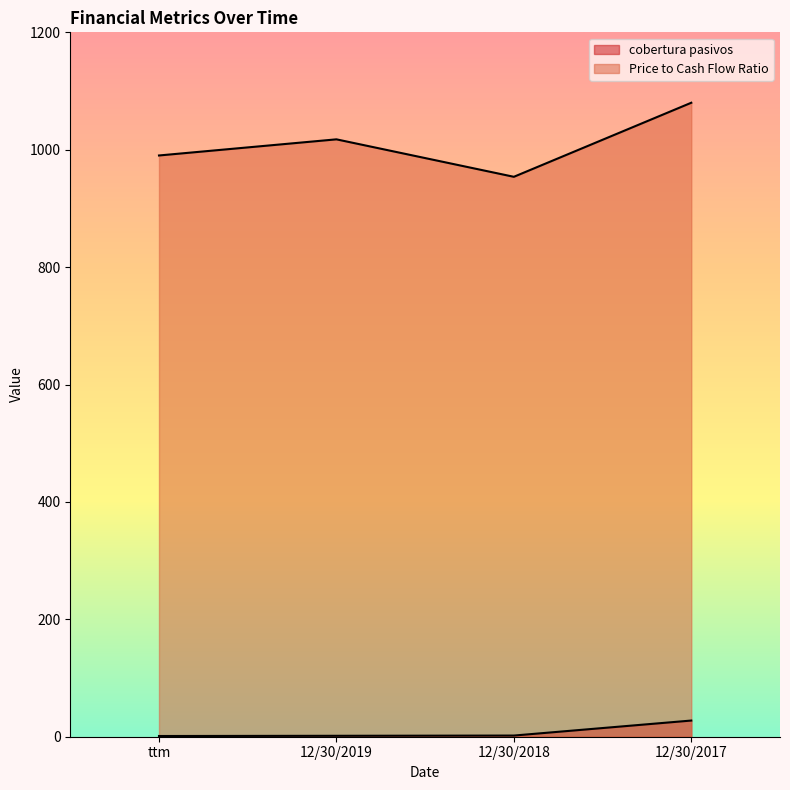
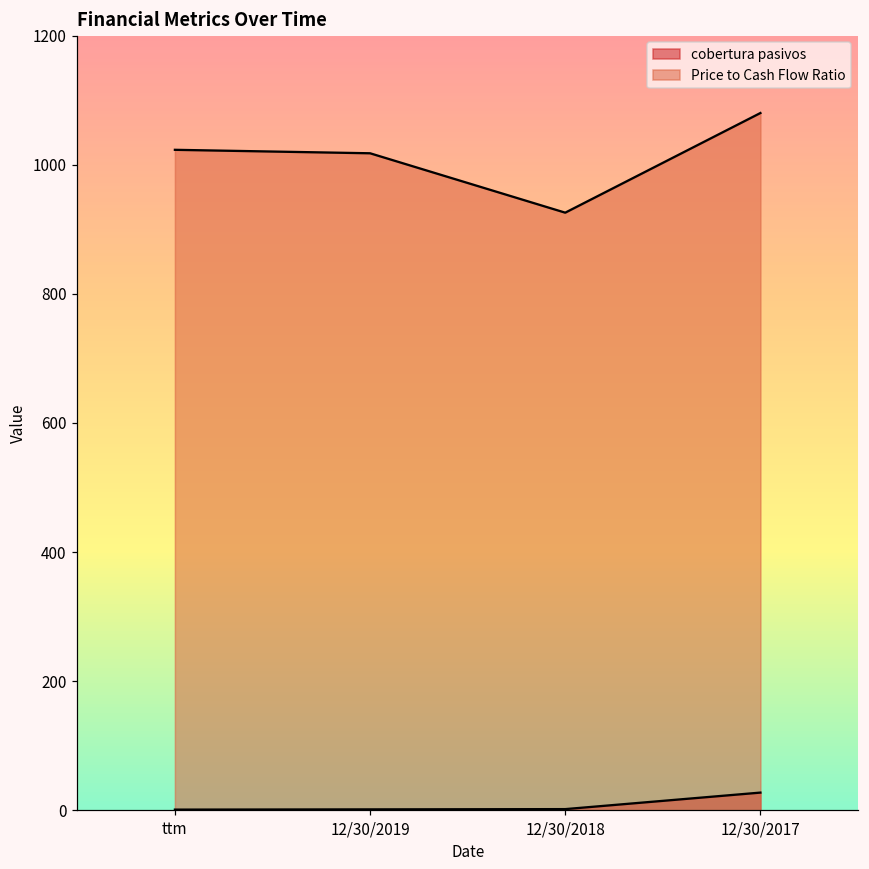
Price to Cash Flow Ratio, ttm: 990 -> 1020
Price to Cash Flow Ratio, 12/30/2018: 950 -> 930
